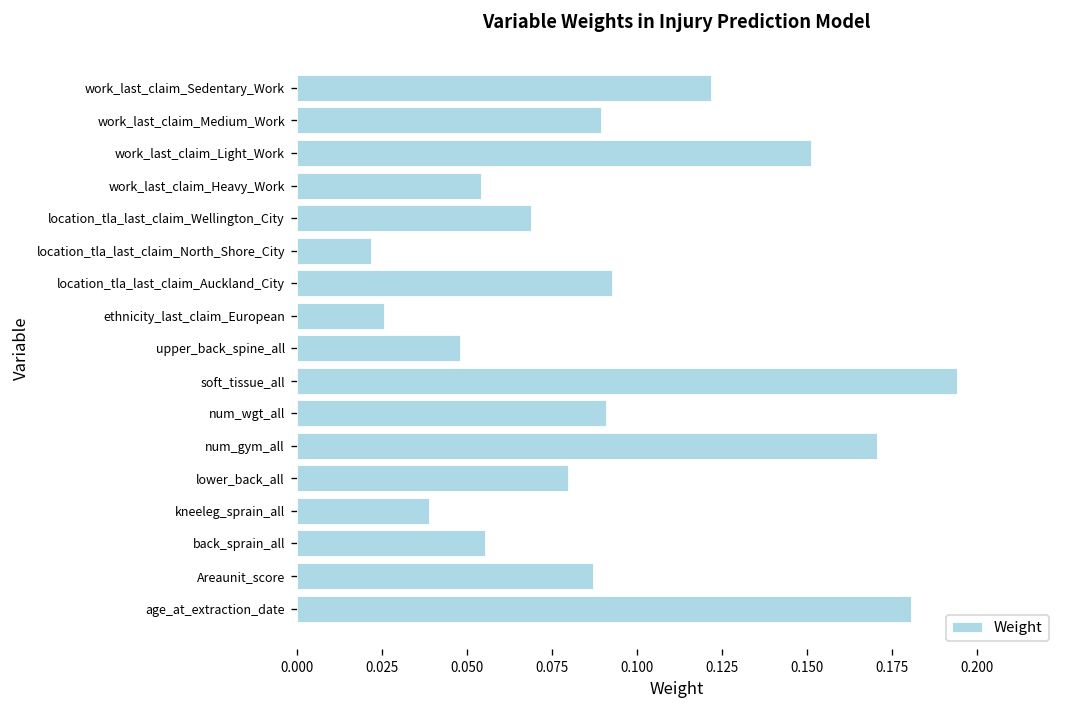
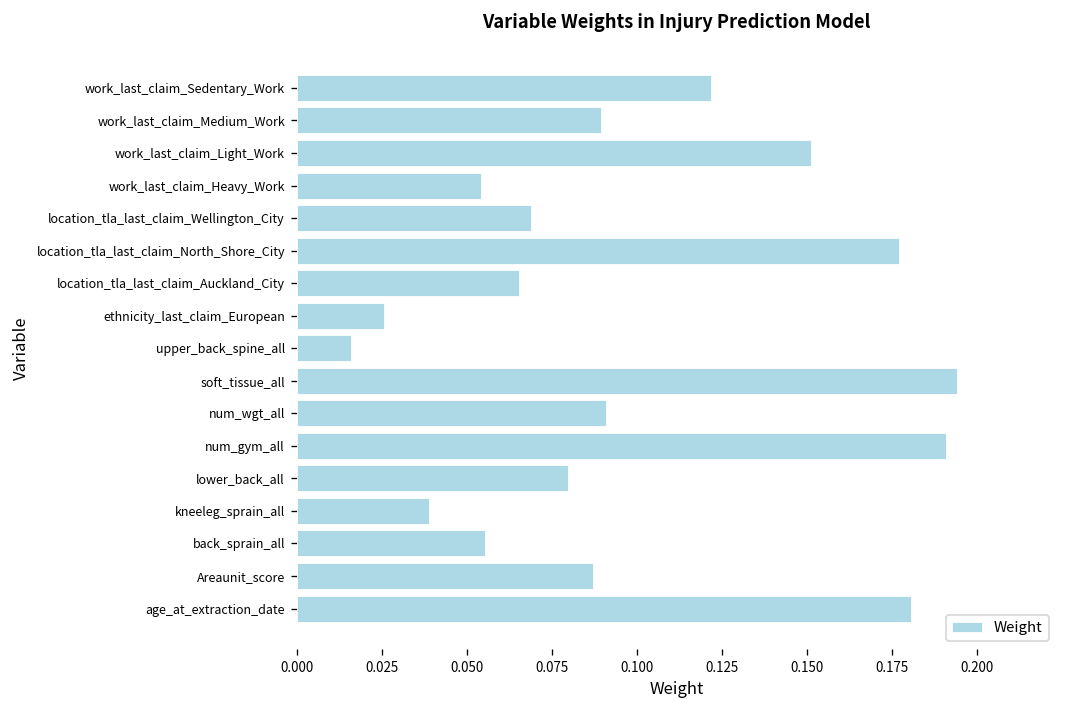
location_tla_last_claim_North_Shore_City: 0.022 -> 0.177
location_tla_last_claim_Auckland_City: 0.093 -> 0.065
upper_back_spine_all: 0.048 -> 0.016
num_gym_all: 0.171 -> 0.191
